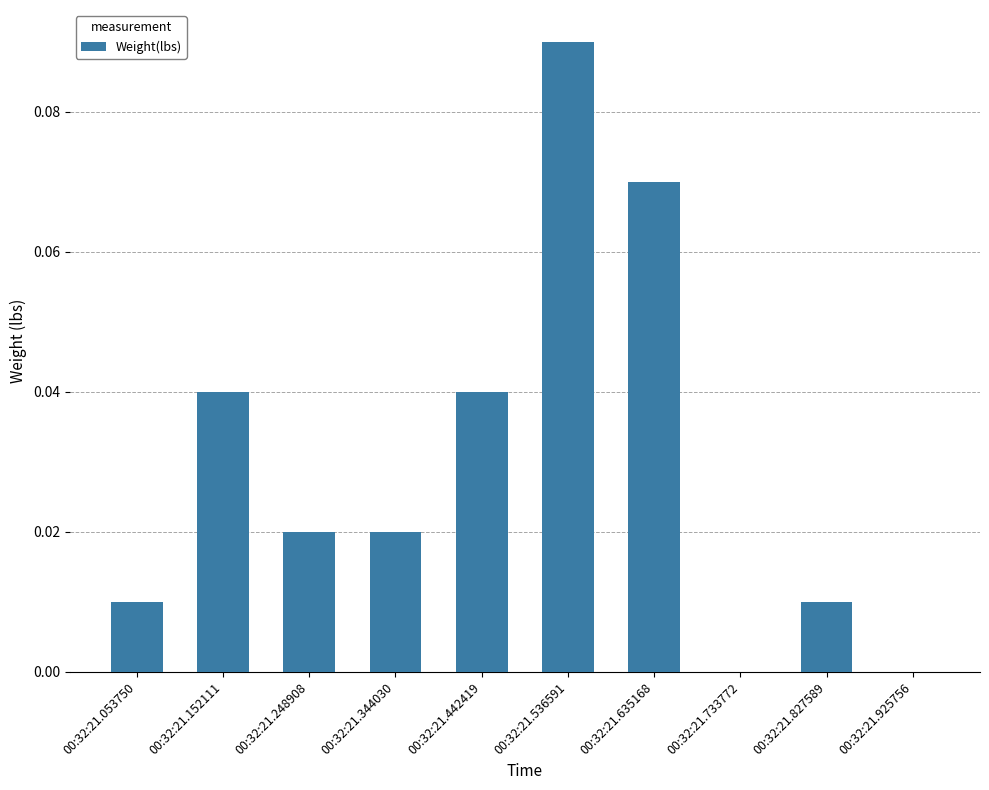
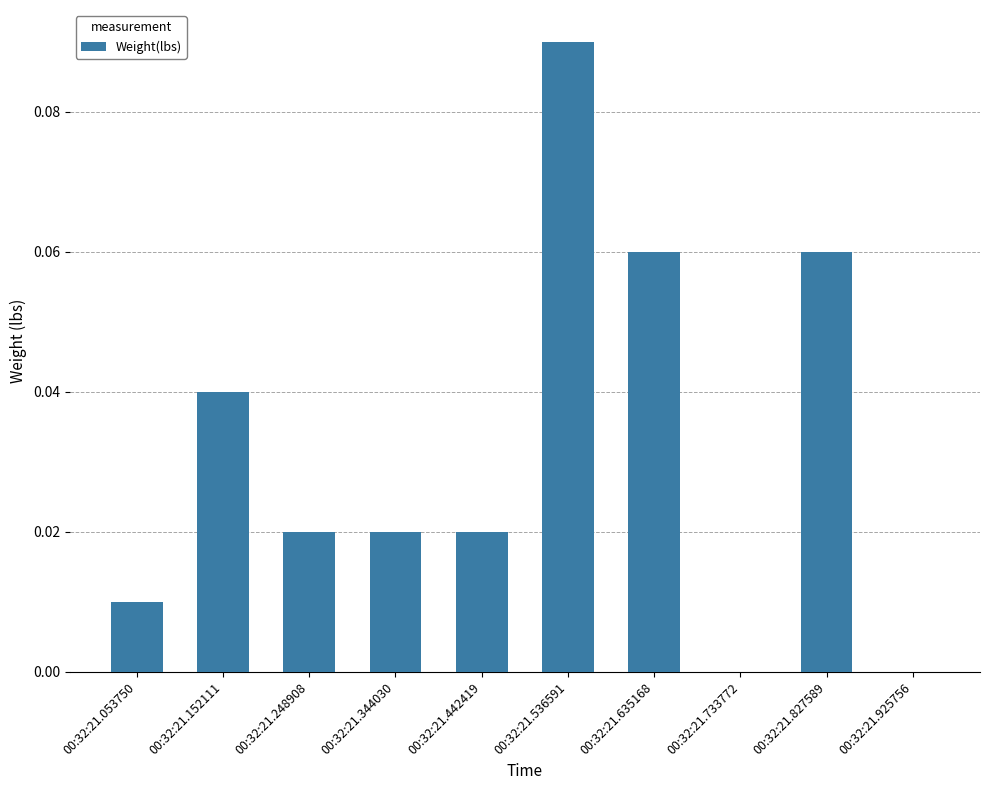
00:32:21.442419: 0.04 -> 0.02
00:32:21.635168: 0.07 -> 0.06
00:32:21.827589: 0.01 -> 0.06
